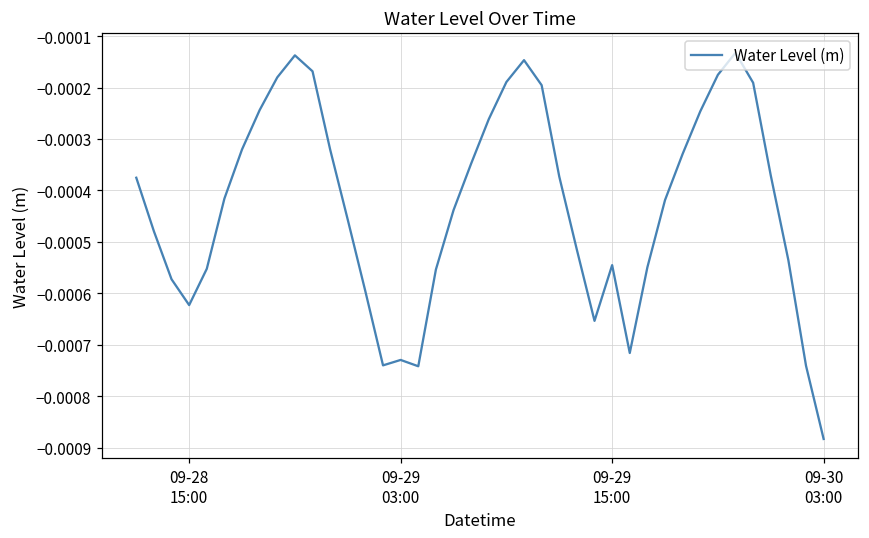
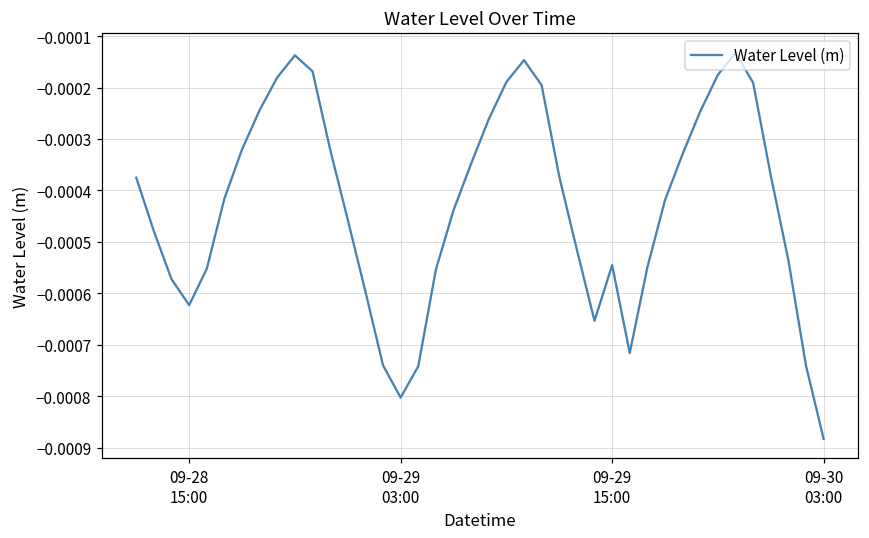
09-29 03:00: -0.00073 -> -0.00080
